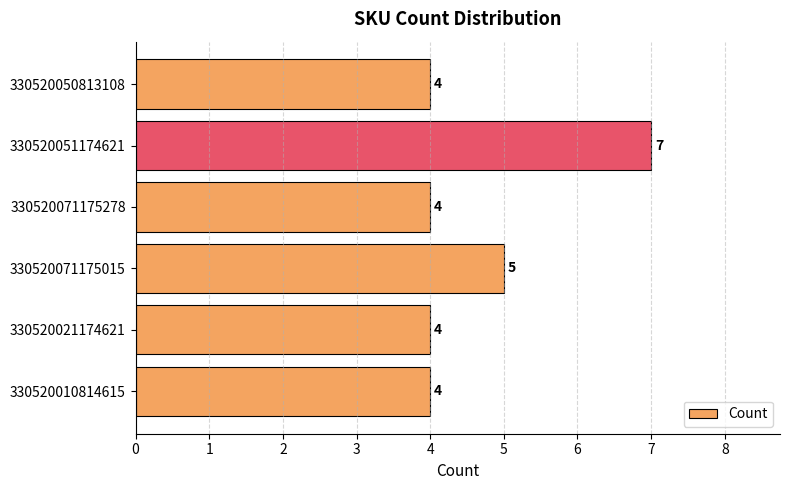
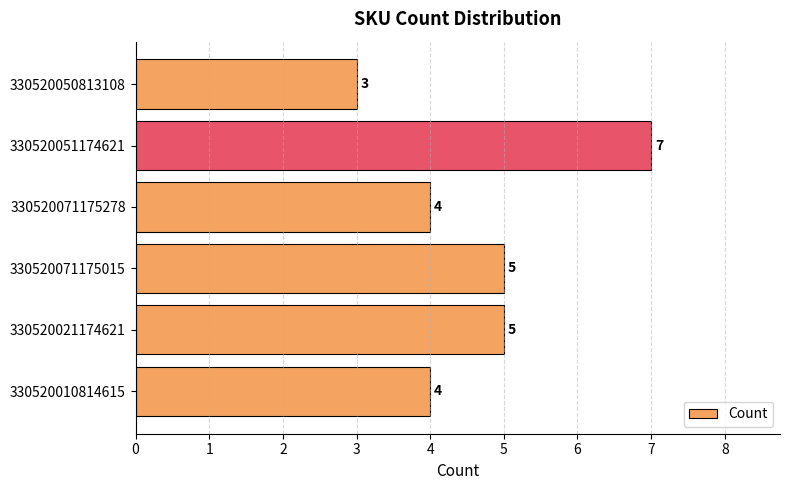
330520050813108: 4 -> 3
330520021174621: 4 -> 5
